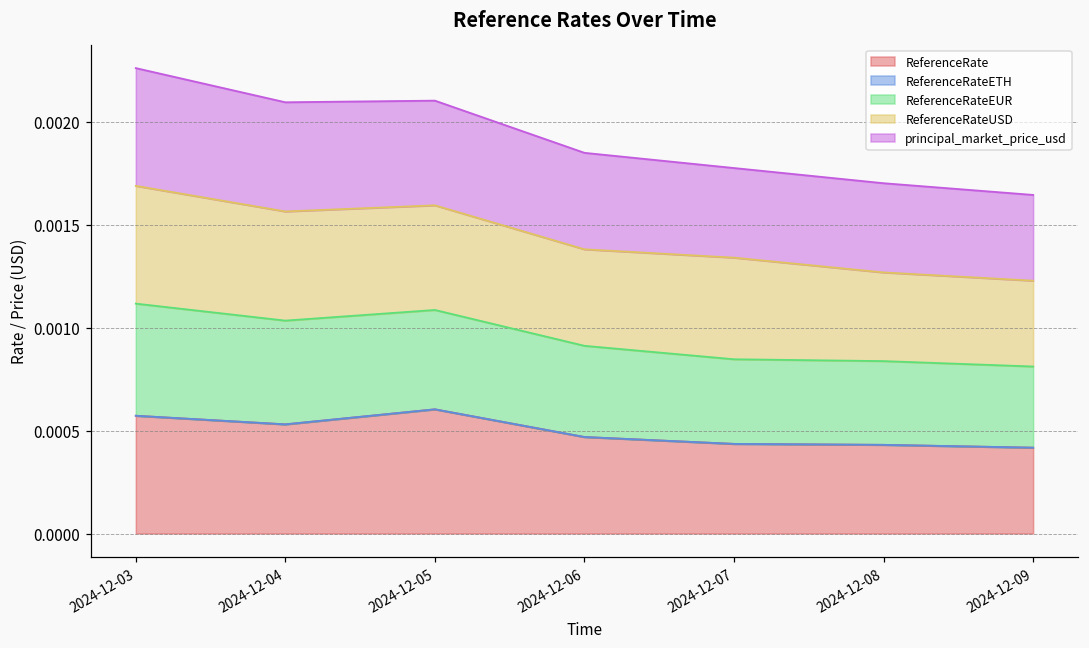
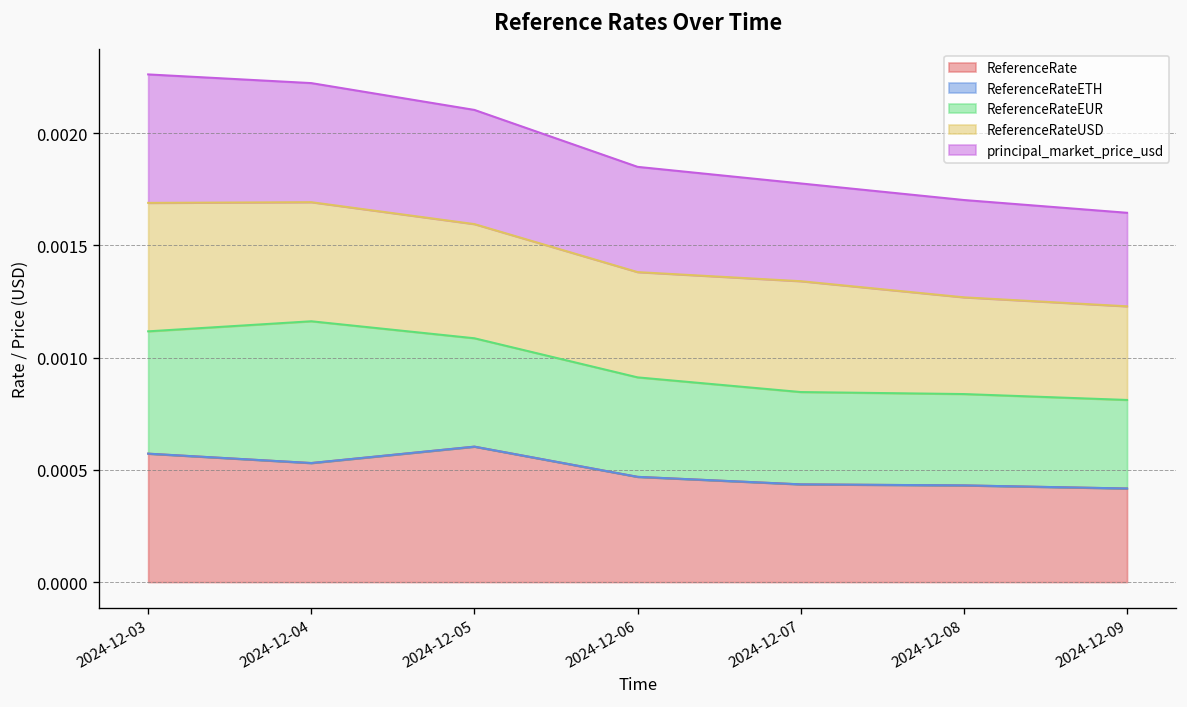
ReferenceRateEUR, 2024-12-04: 0.00050 -> 0.00063
